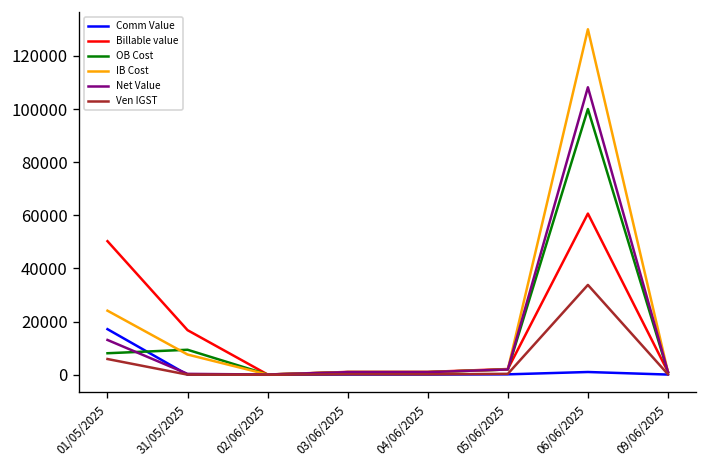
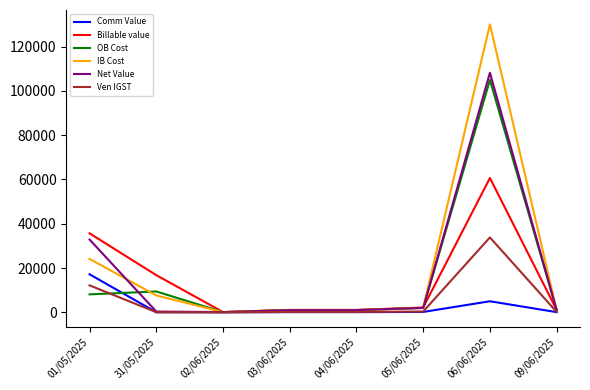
Billable value, 01/05/2025: 50000 -> 36000
Net Value, 01/05/2025: 13000 -> 33000
Ven IGST, 01/05/2025: 6000 -> 12000
Comm Value, 06/06/2025: 1000 -> 5000
OB Cost, 06/06/2025: 100000 -> 105000
